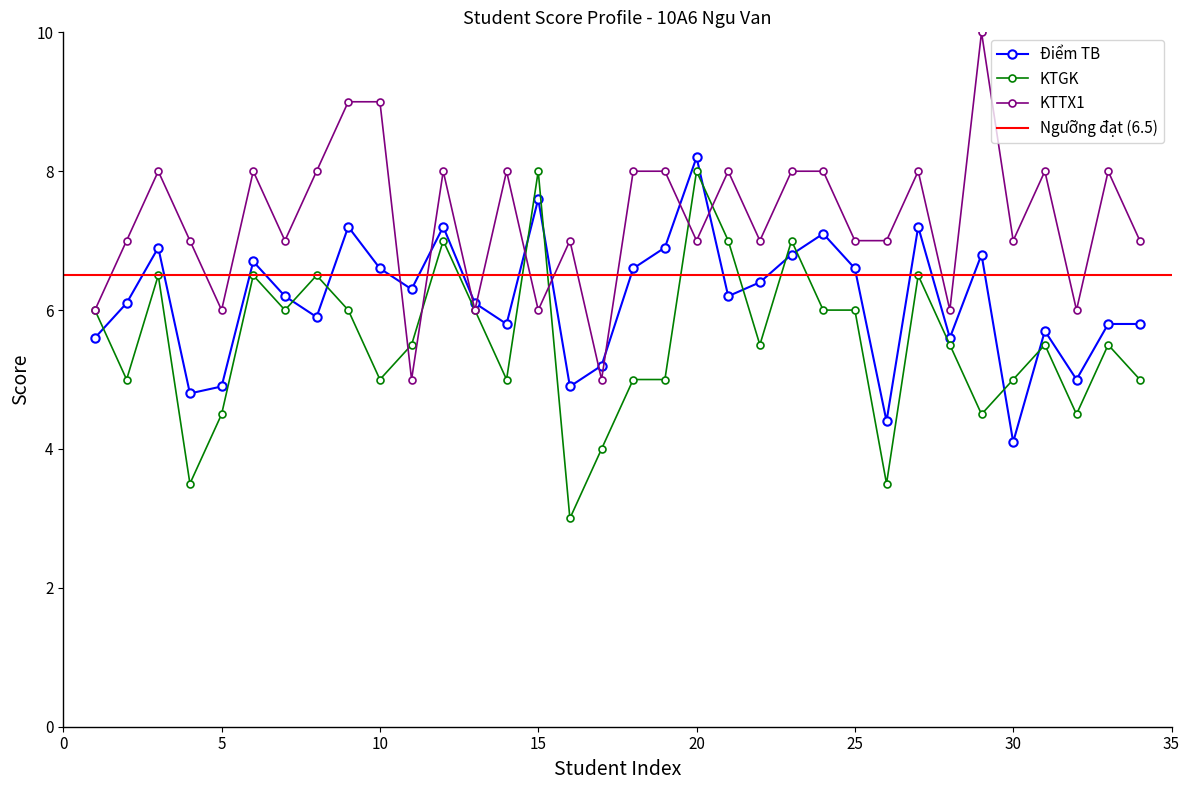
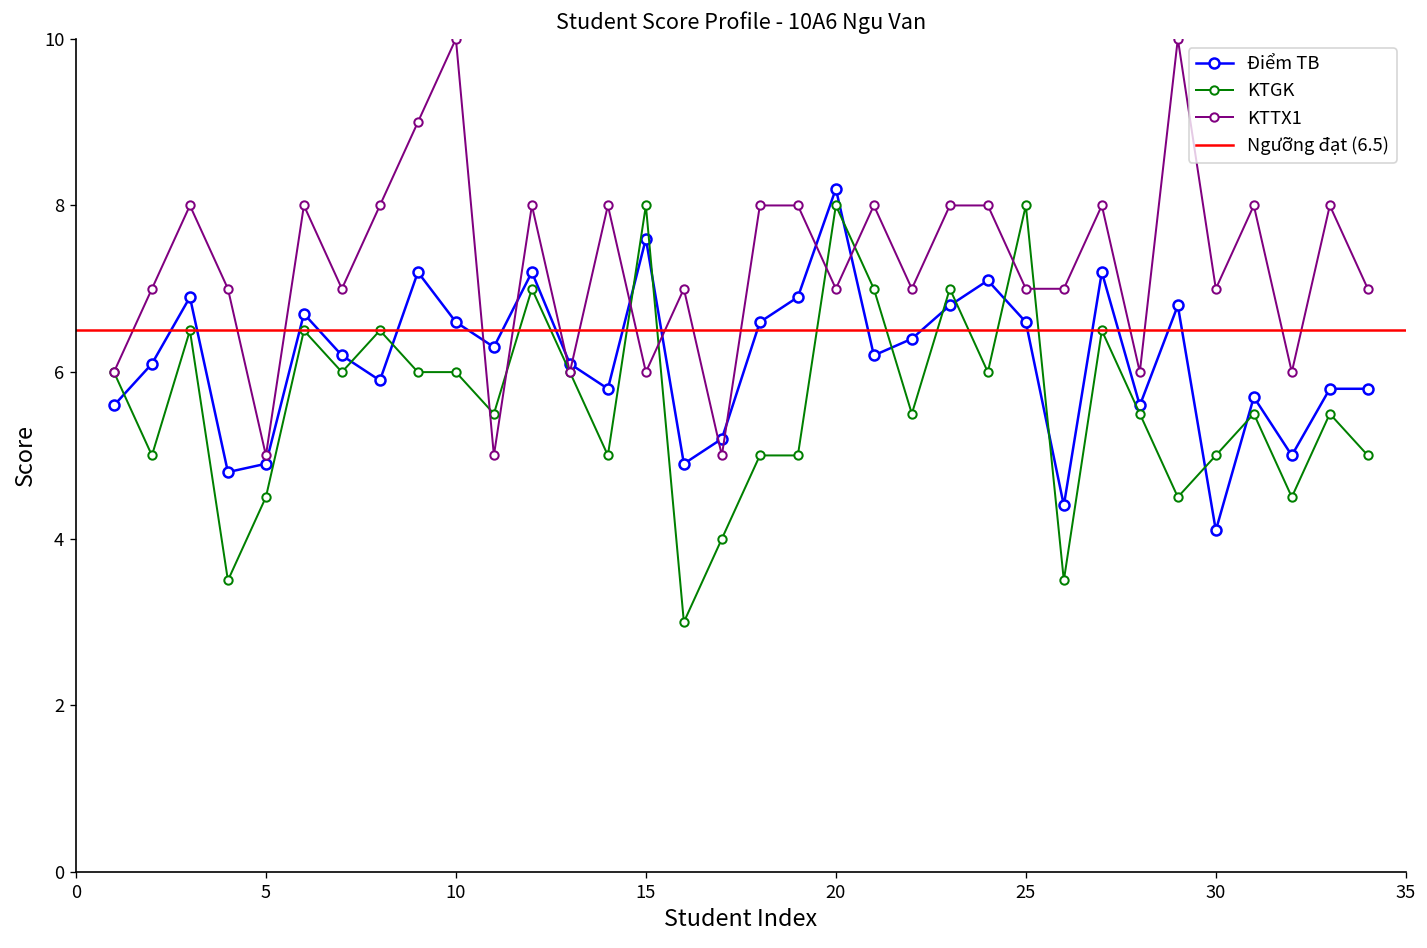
KTTX1, 5: 6 -> 5
KTGK, 10: 5 -> 6
KTTX1, 10: 9 -> 10
KTGK, 25: 6 -> 8
